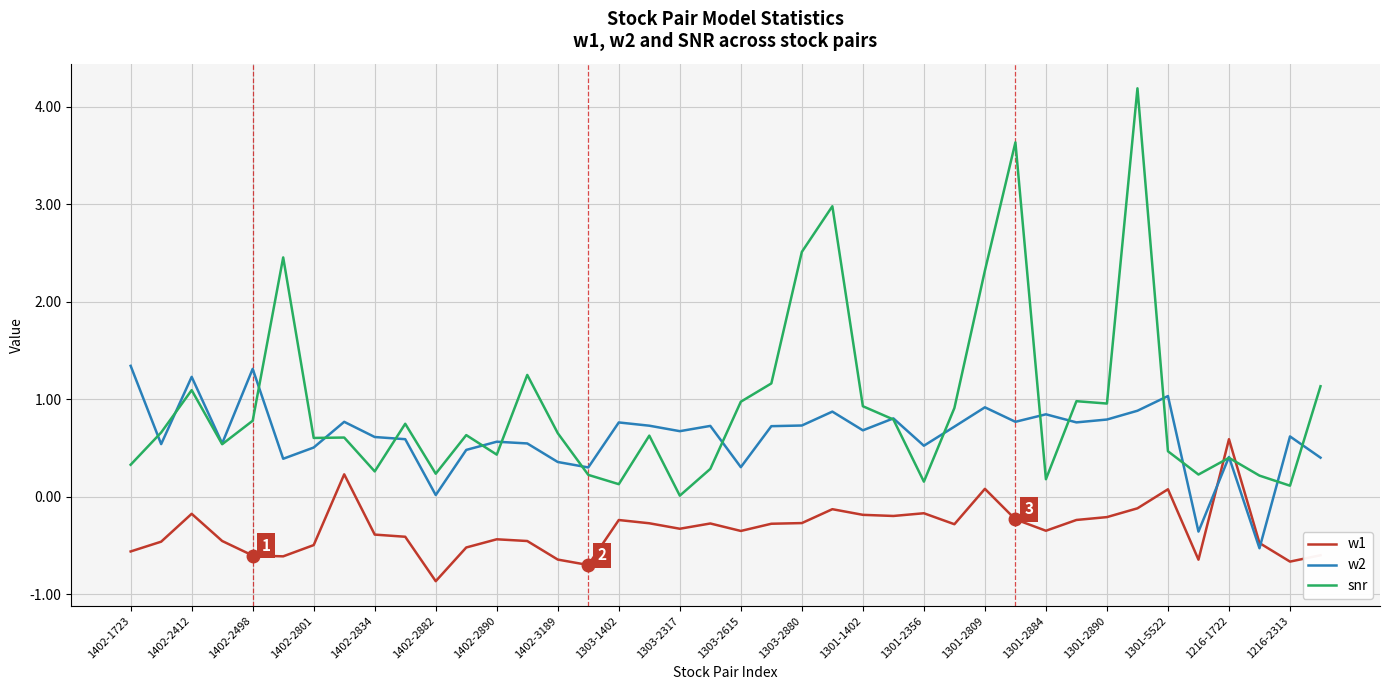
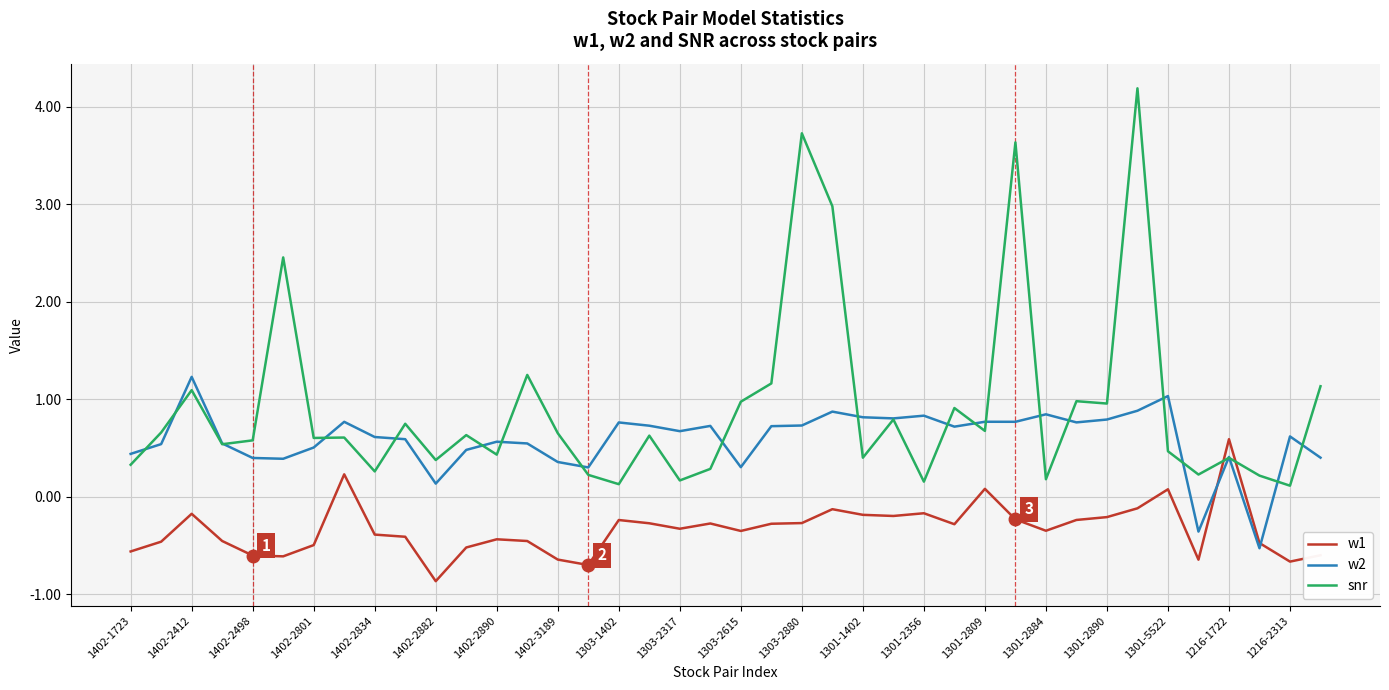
w2, 1402-1723: 1.3 -> 0.4
w2, 1402-2498: 1.3 -> 0.4
snr, 1402-2498: 0.8 -> 0.6
w2, 1402-2882: 0.0 -> 0.1
snr, 1402-2882: 0.2 -> 0.4
snr, 1303-2317: 0.0 -> 0.2
snr, 1303-2880: 2.5 -> 3.7
w2, 1301-1402: 0.7 -> 0.8
snr, 1301-1402: 0.9 -> 0.4
w2, 1301-2356: 0.5 -> 0.8
w2, 1301-2809: 0.9 -> 0.8
snr, 1301-2809: 2.3 -> 0.7
